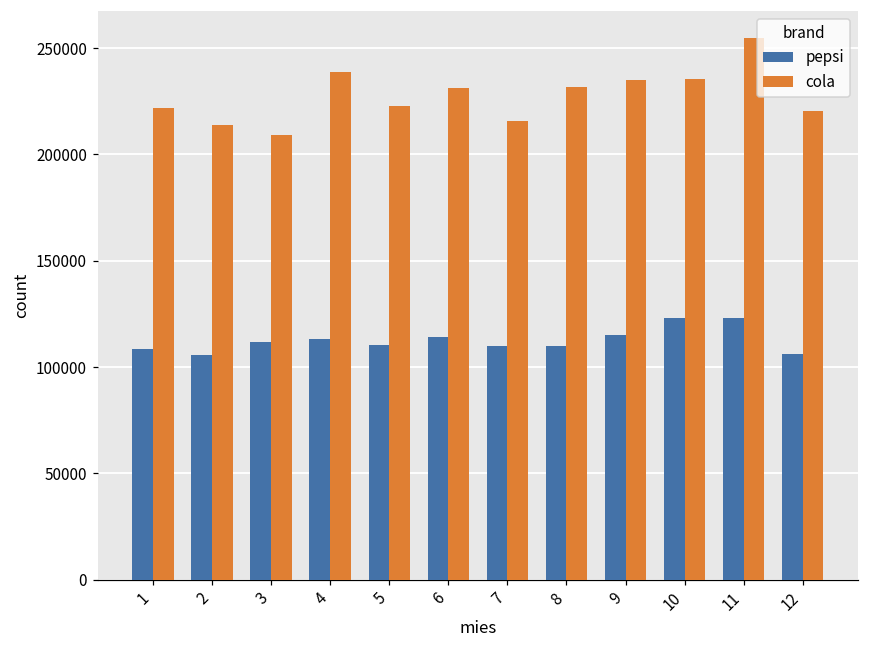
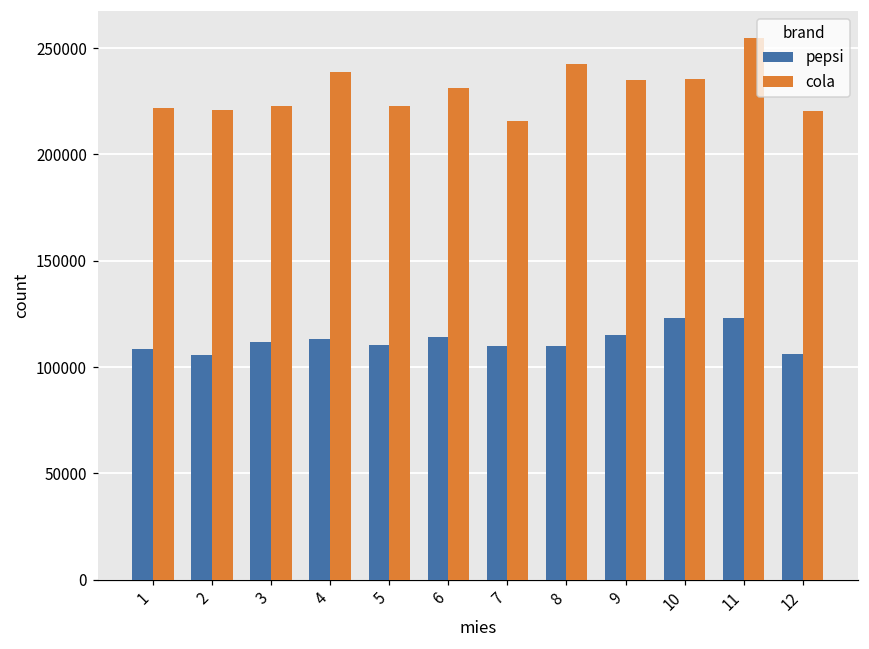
cola, 2: 214000 -> 221000
cola, 3: 209000 -> 223000
cola, 8: 232000 -> 243000
